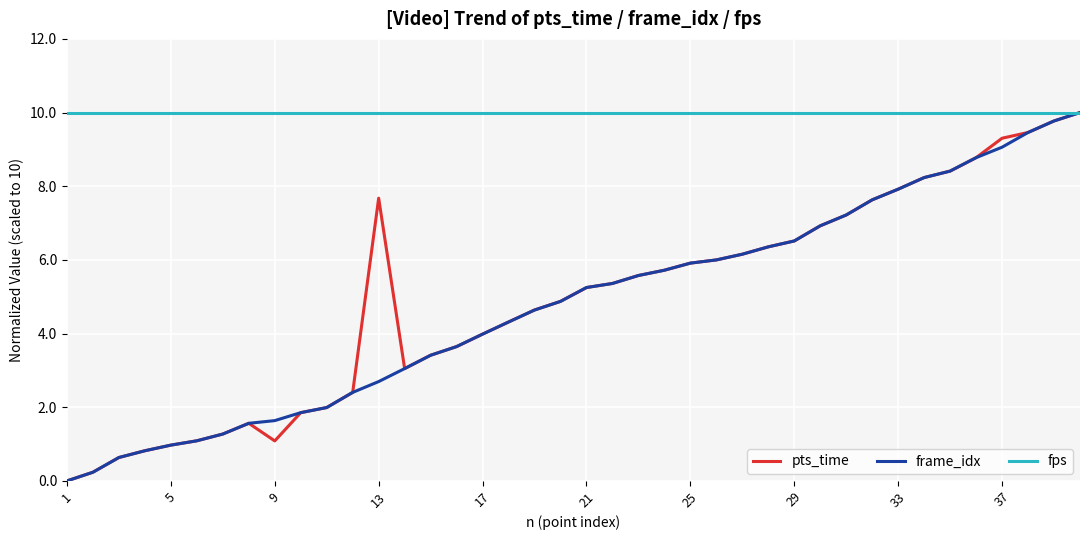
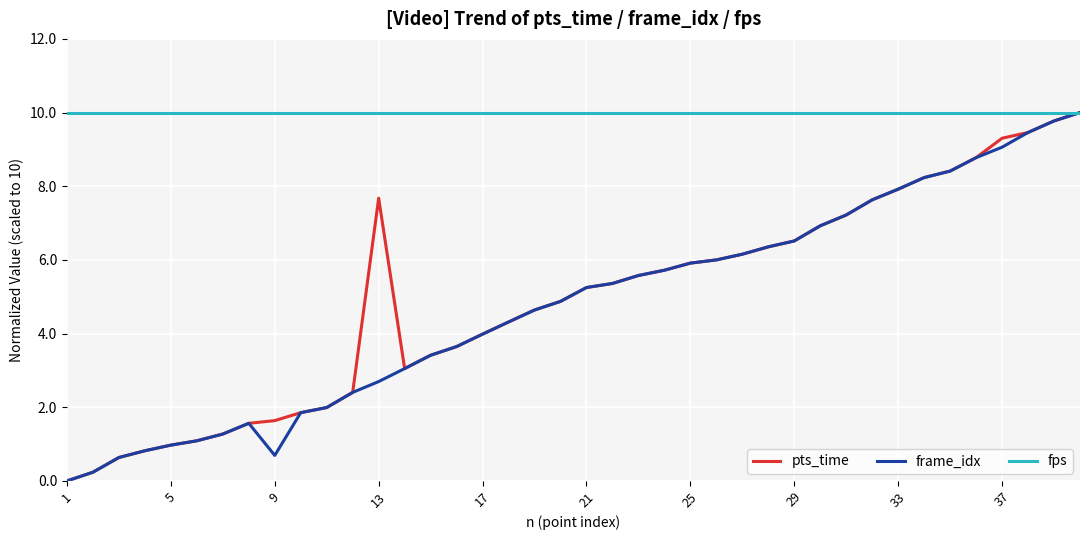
pts_time, 9: 1.1 -> 1.6
frame_idx, 9: 1.6 -> 0.7
